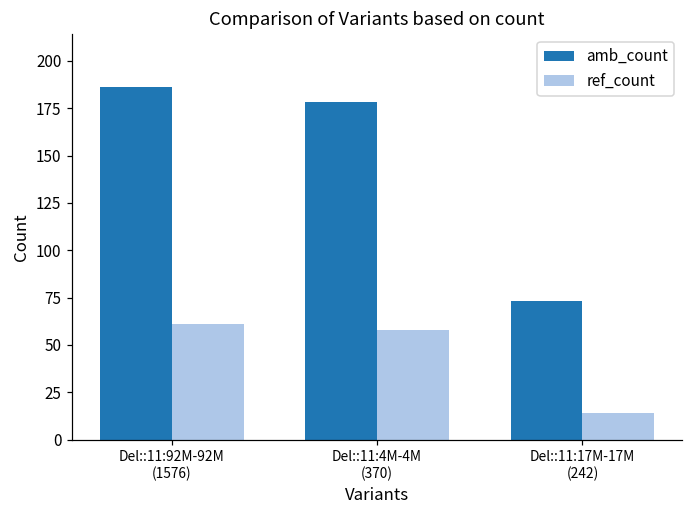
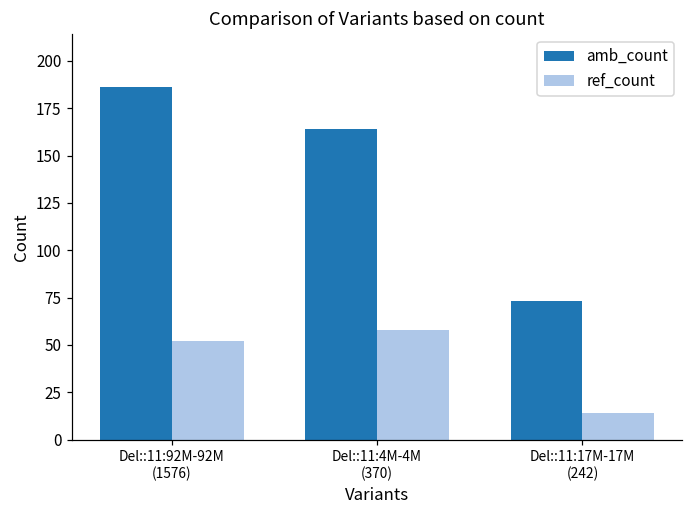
ref_count, Del::11:92M-92M (1576): 61 -> 52
amb_count, Del::11:4M-4M (370): 178 -> 164
